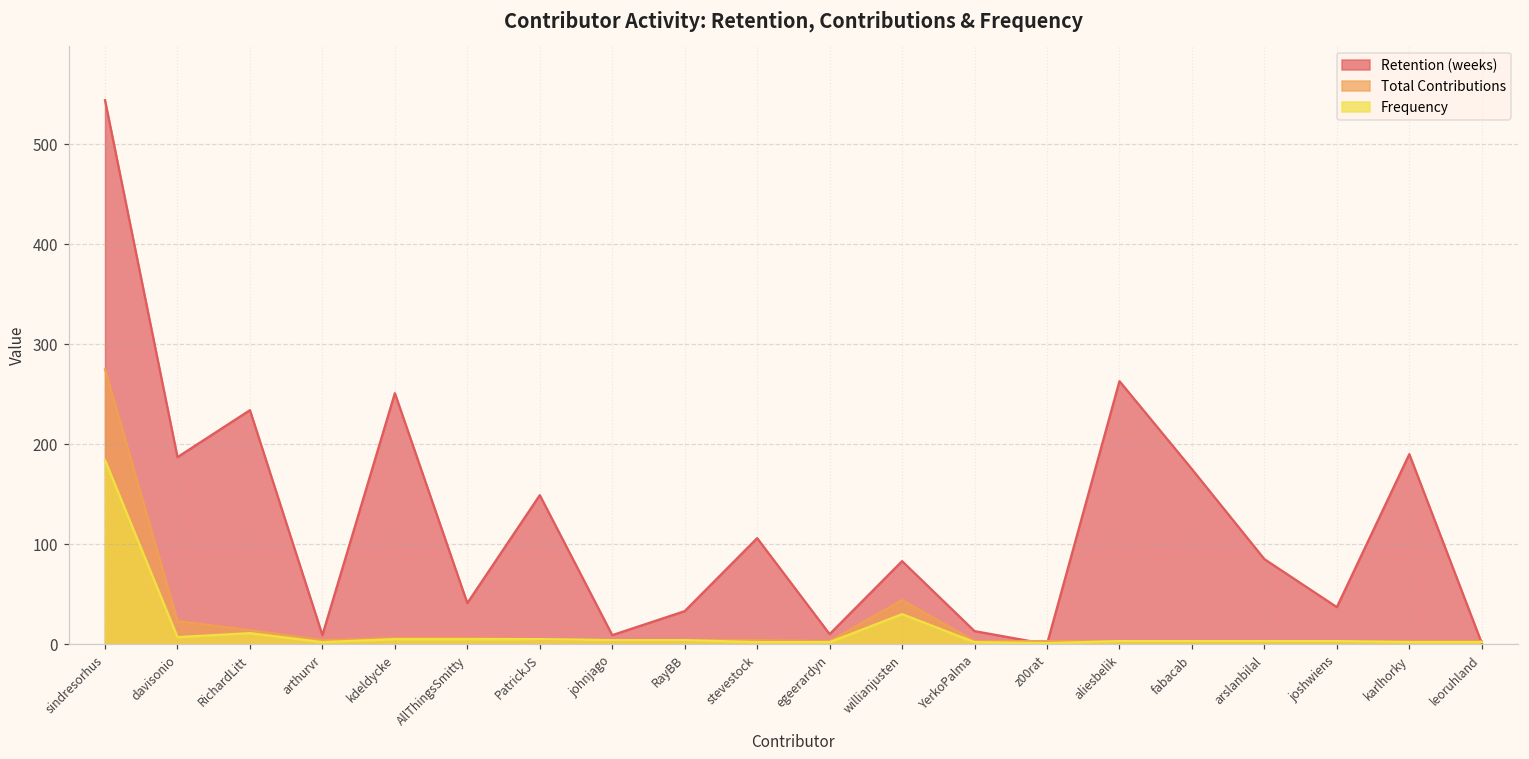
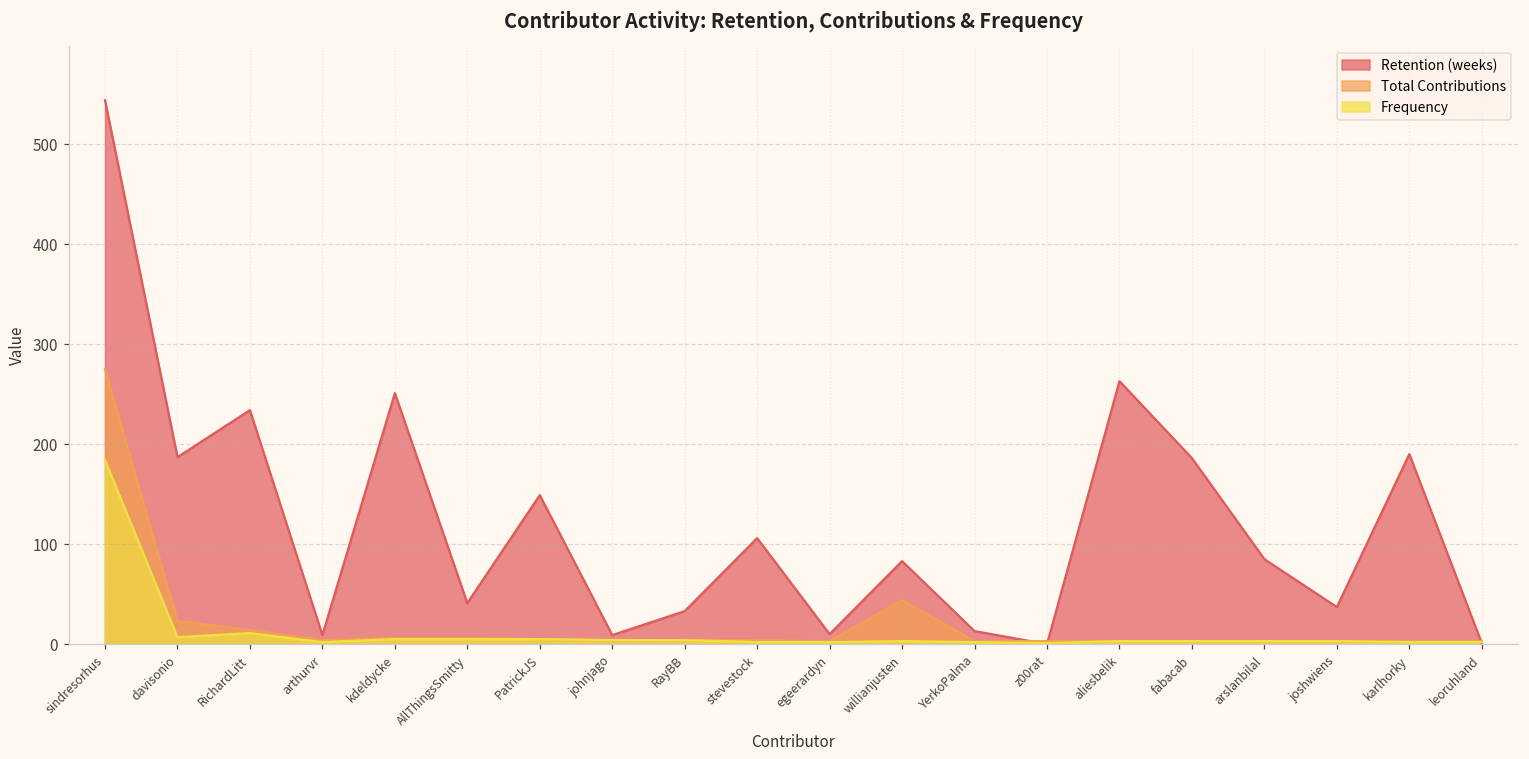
Frequency, willianjusten: 30 -> 0
Retention (weeks), fabacab: 180 -> 190
